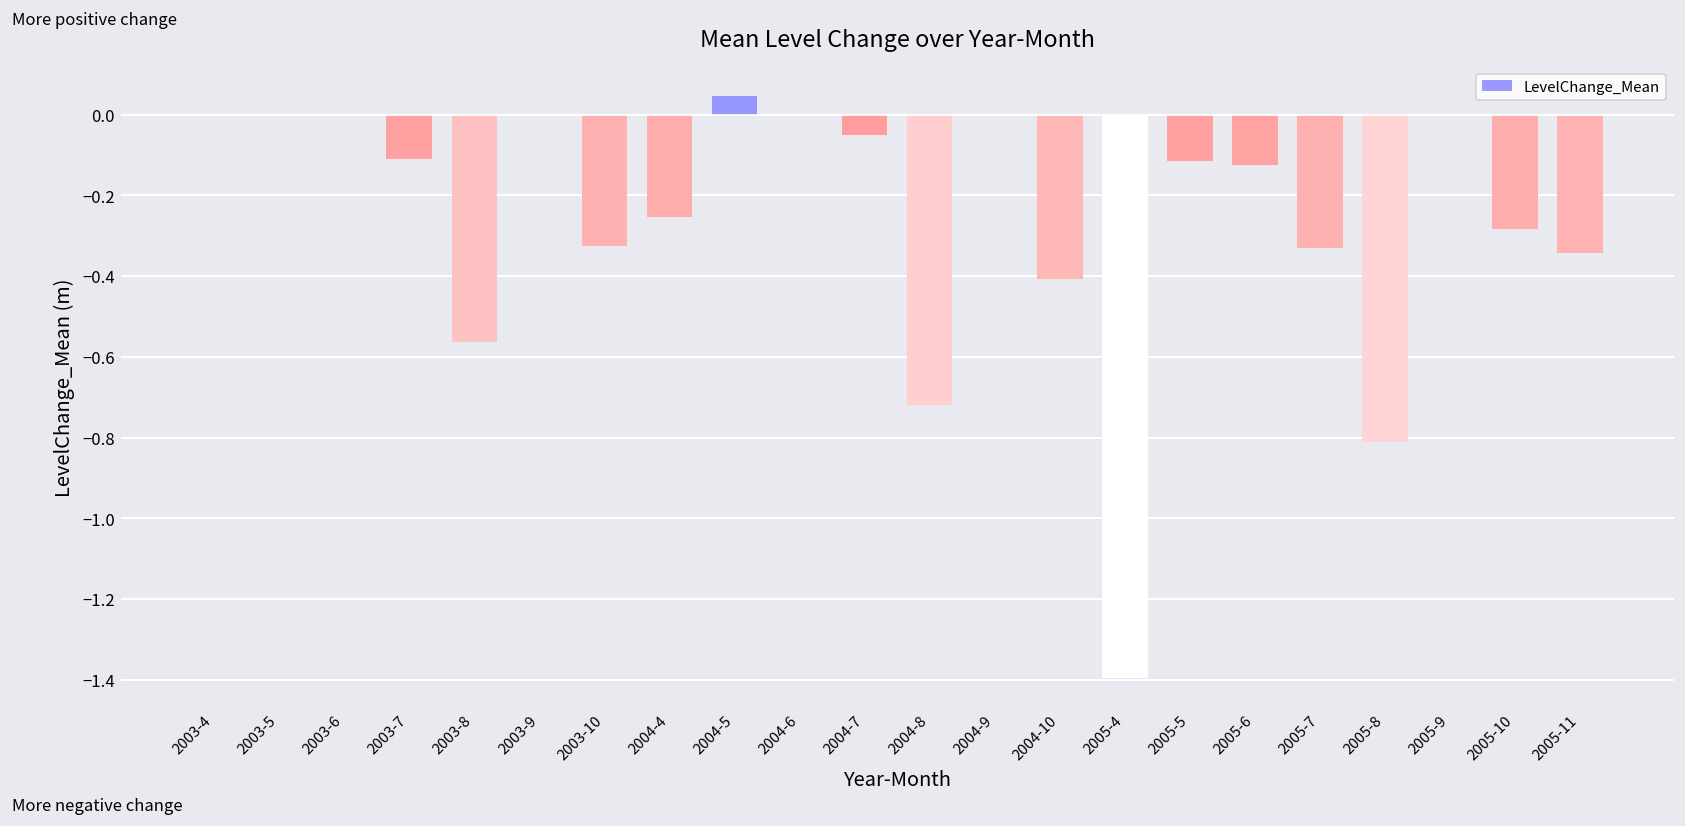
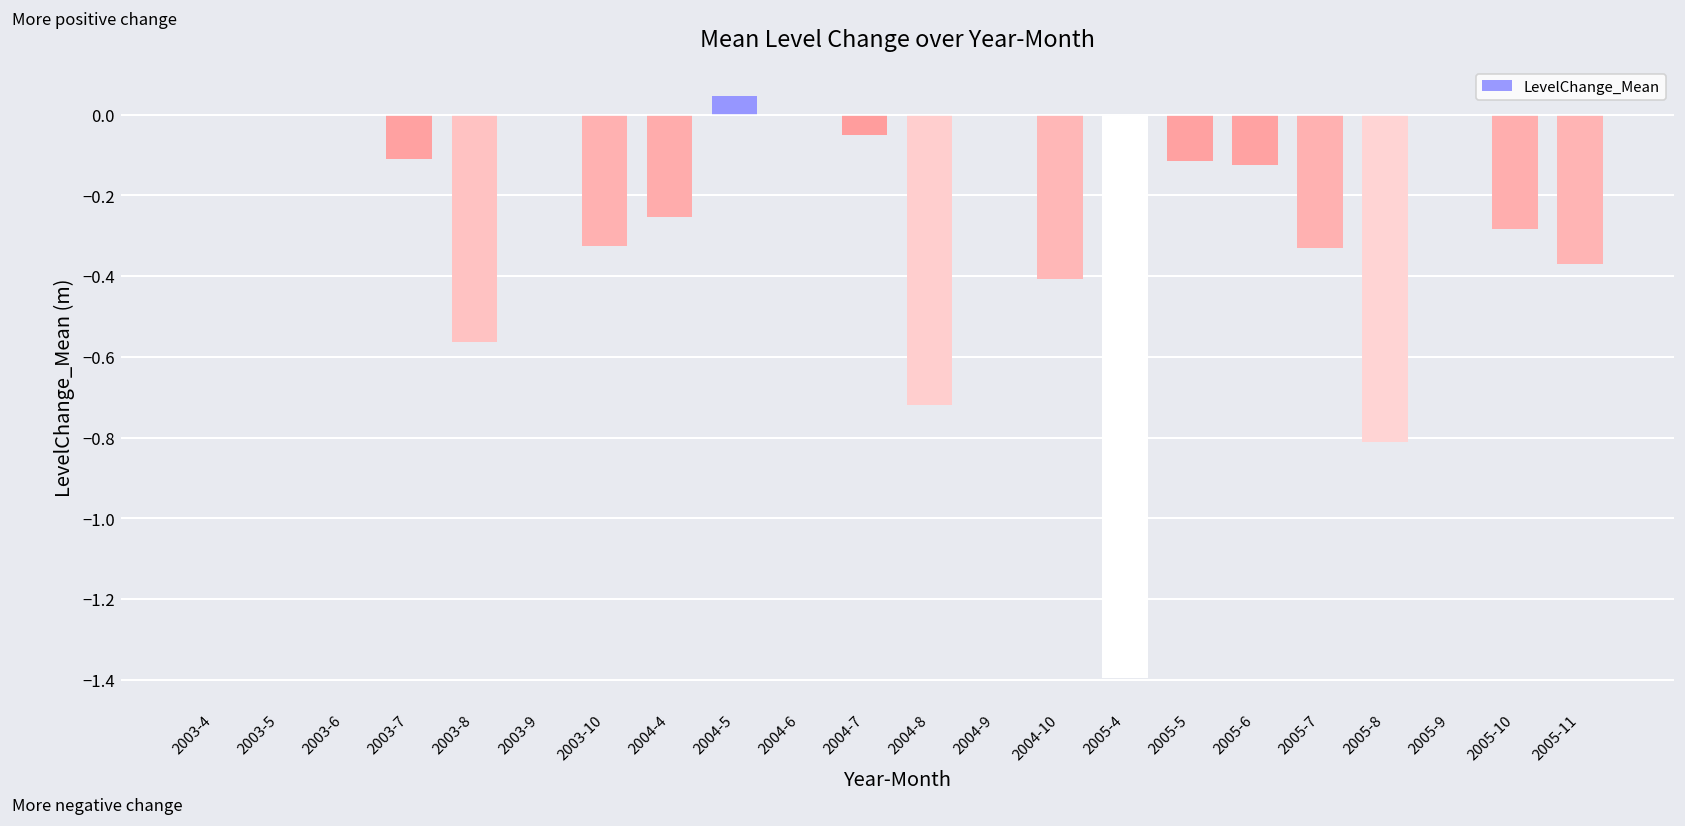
2005-11: -0.34 -> -0.37
